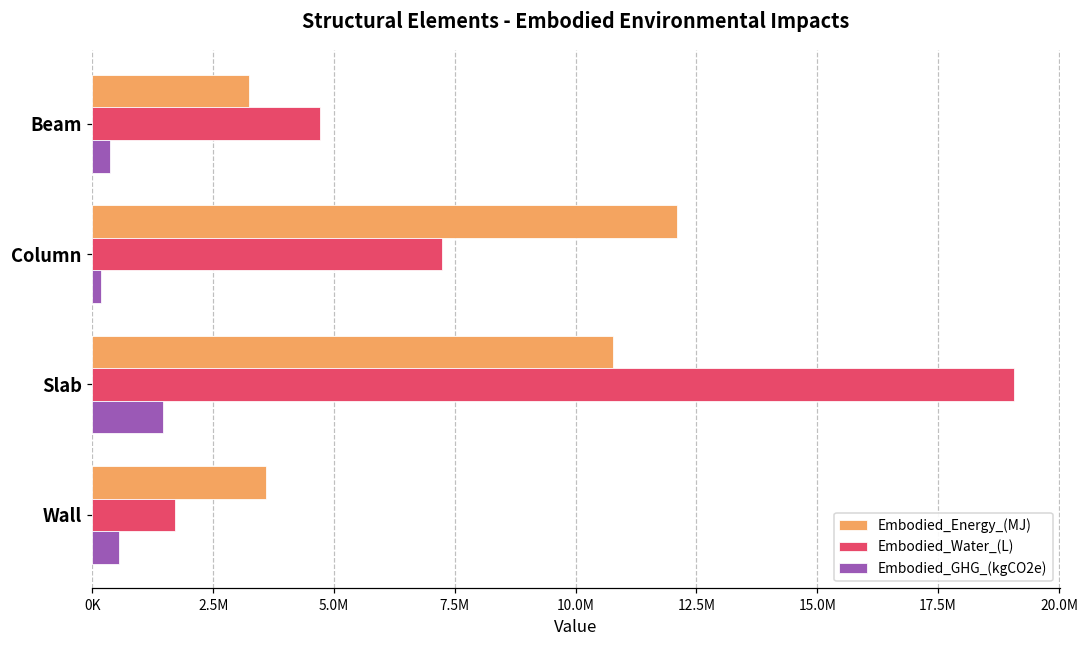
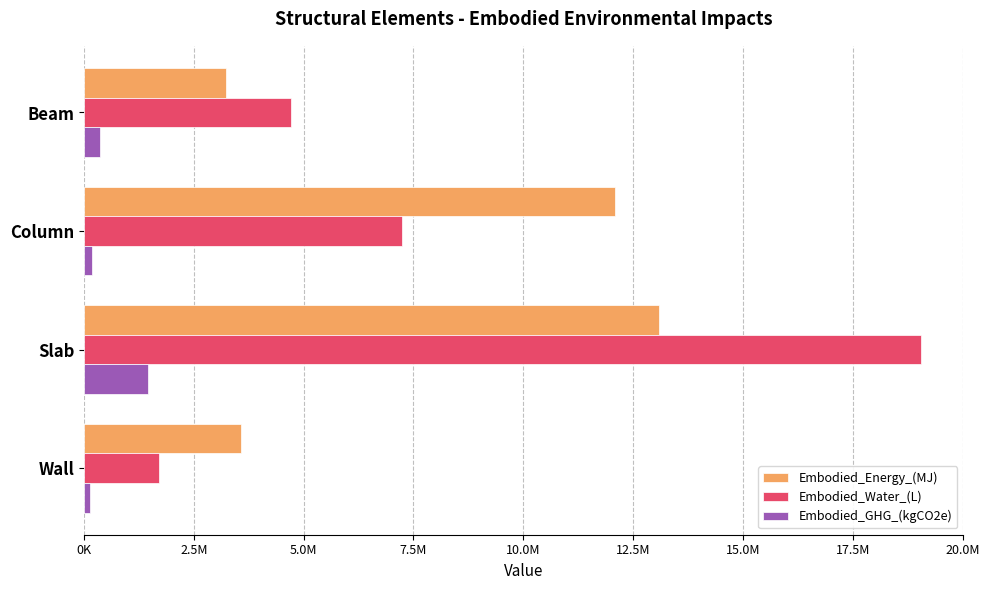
Embodied_Energy_(MJ), Slab: 10800000 -> 13100000
Embodied_GHG_(kgCO2e), Wall: 600000 -> 100000
